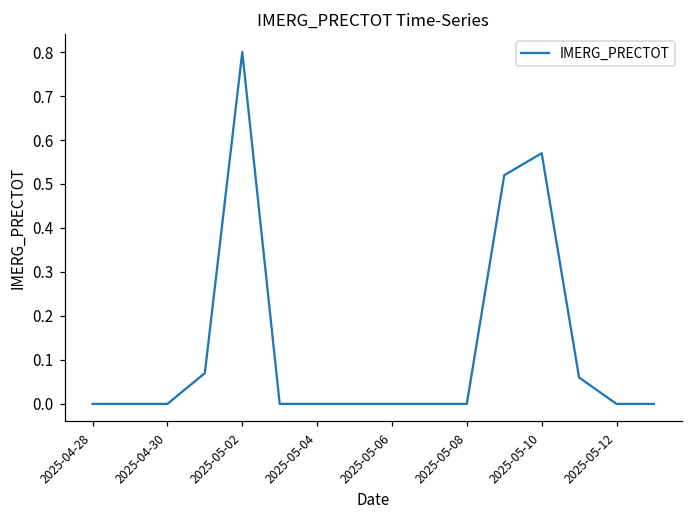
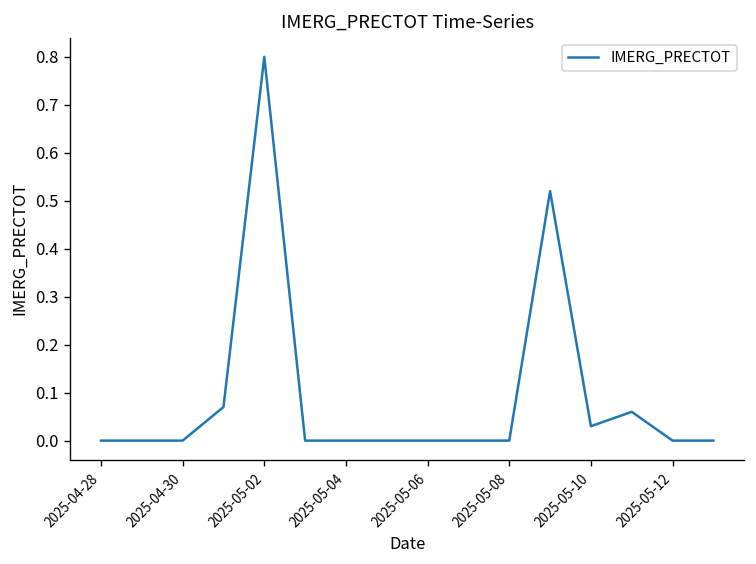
2025-05-10: 0.57 -> 0.03
